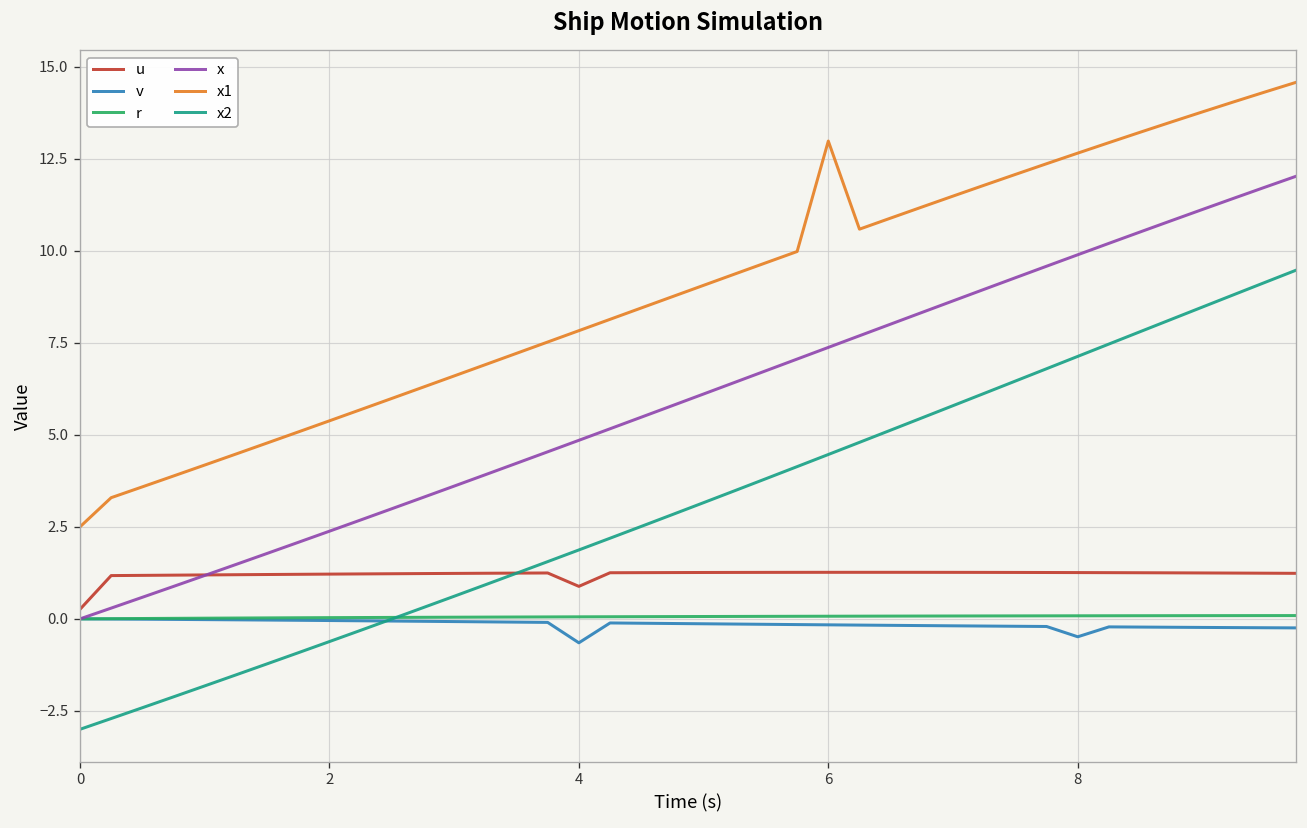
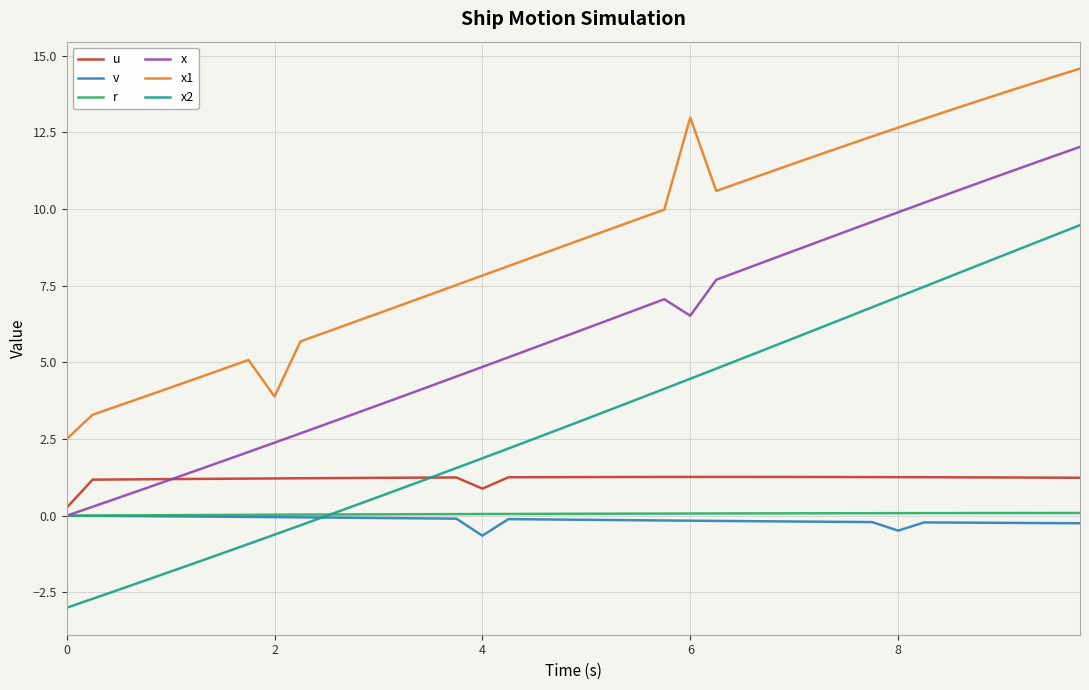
x1, 2: 5.4 -> 3.9
x, 6: 7.4 -> 6.5
